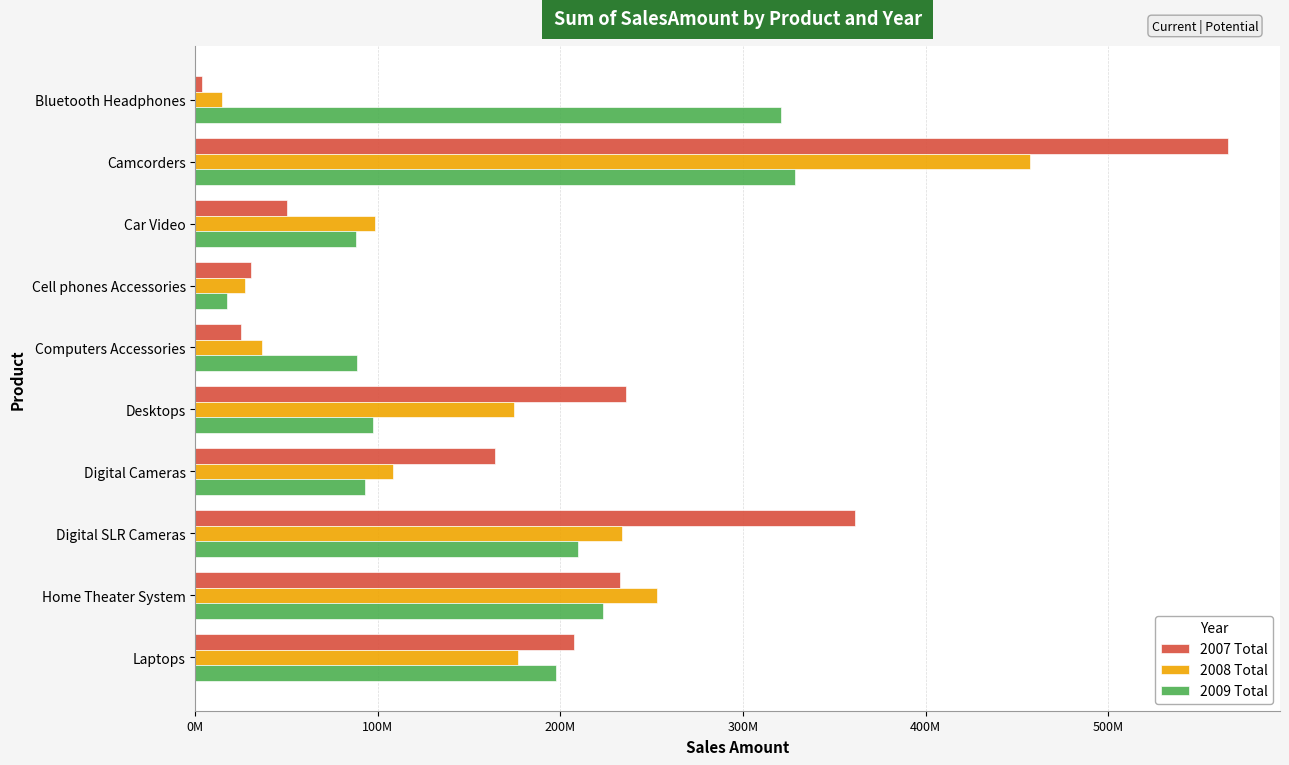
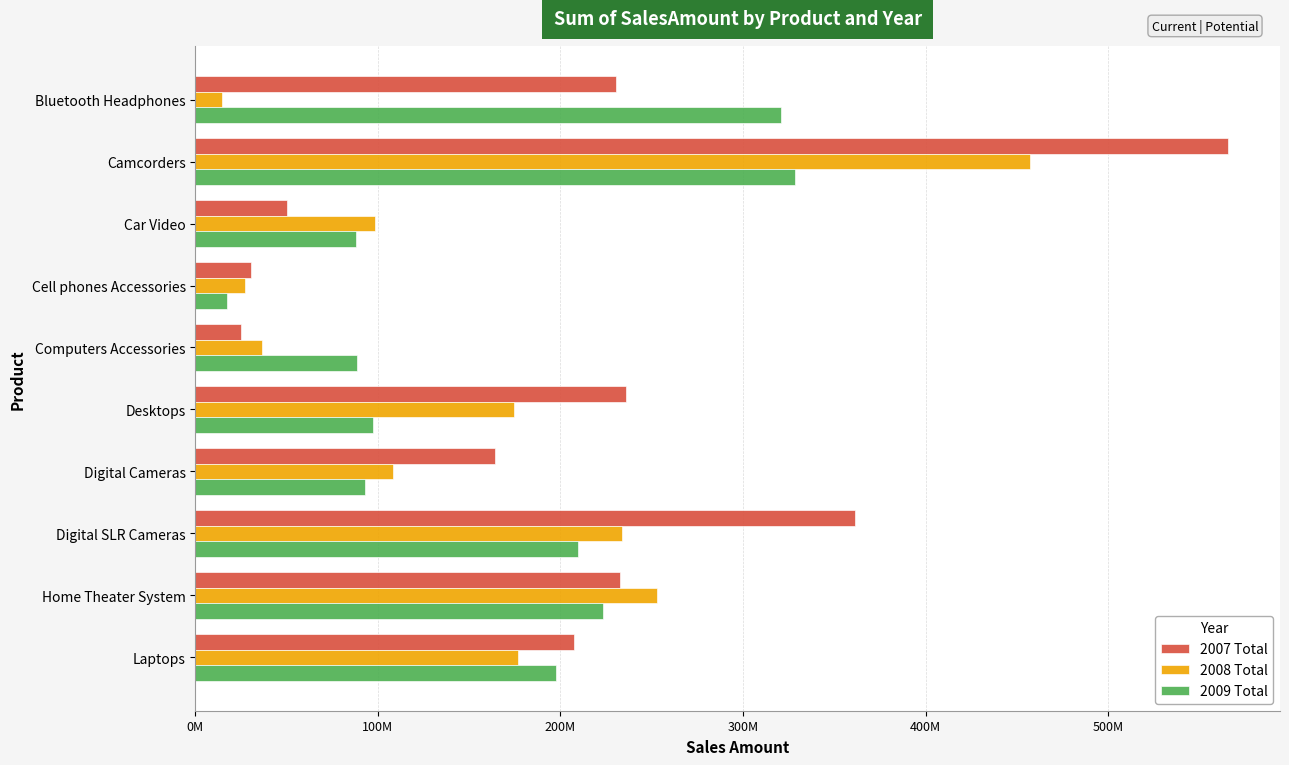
2007 Total, Bluetooth Headphones: 4000000 -> 231000000
